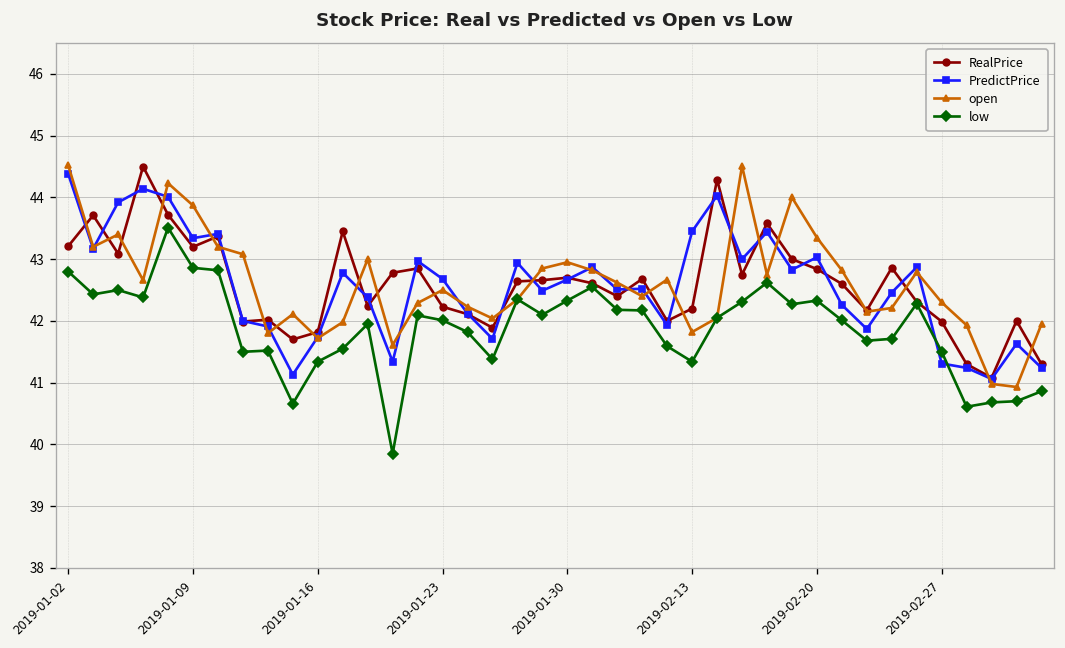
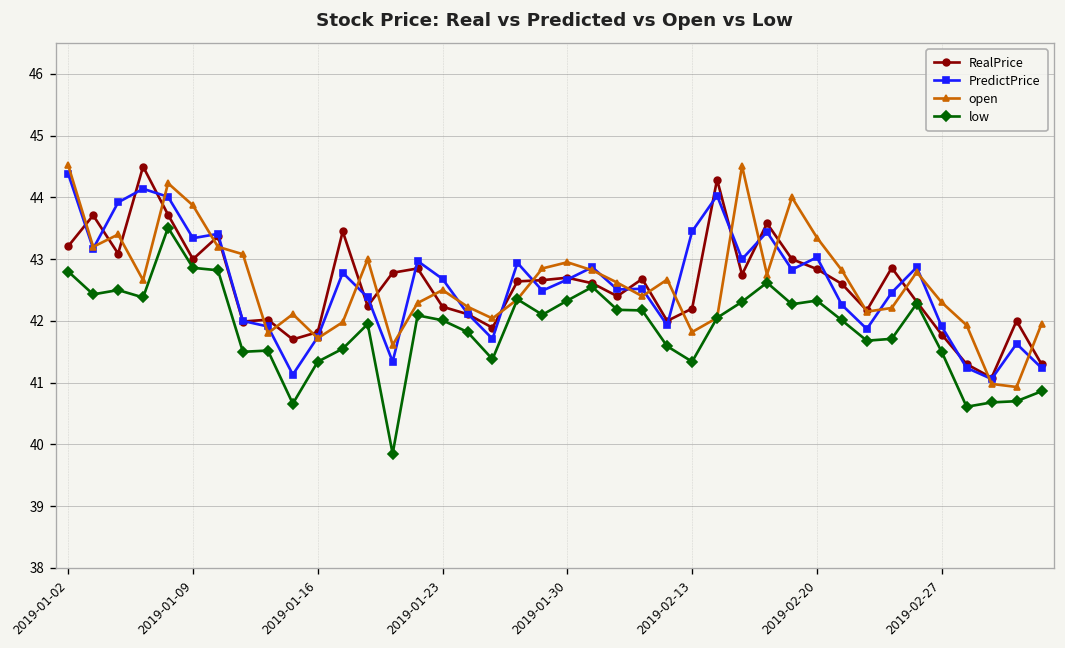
RealPrice, 2019-01-09: 43.2 -> 43.0
RealPrice, 2019-02-27: 42.0 -> 41.8
PredictPrice, 2019-02-27: 41.3 -> 41.9
